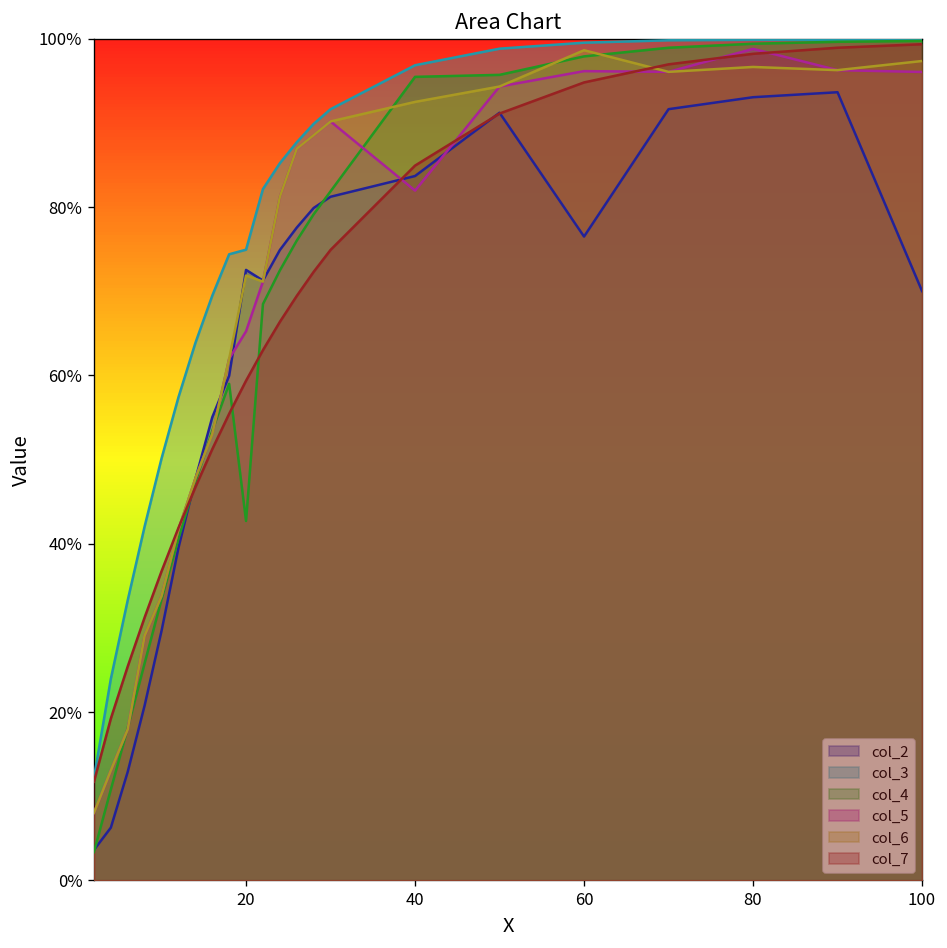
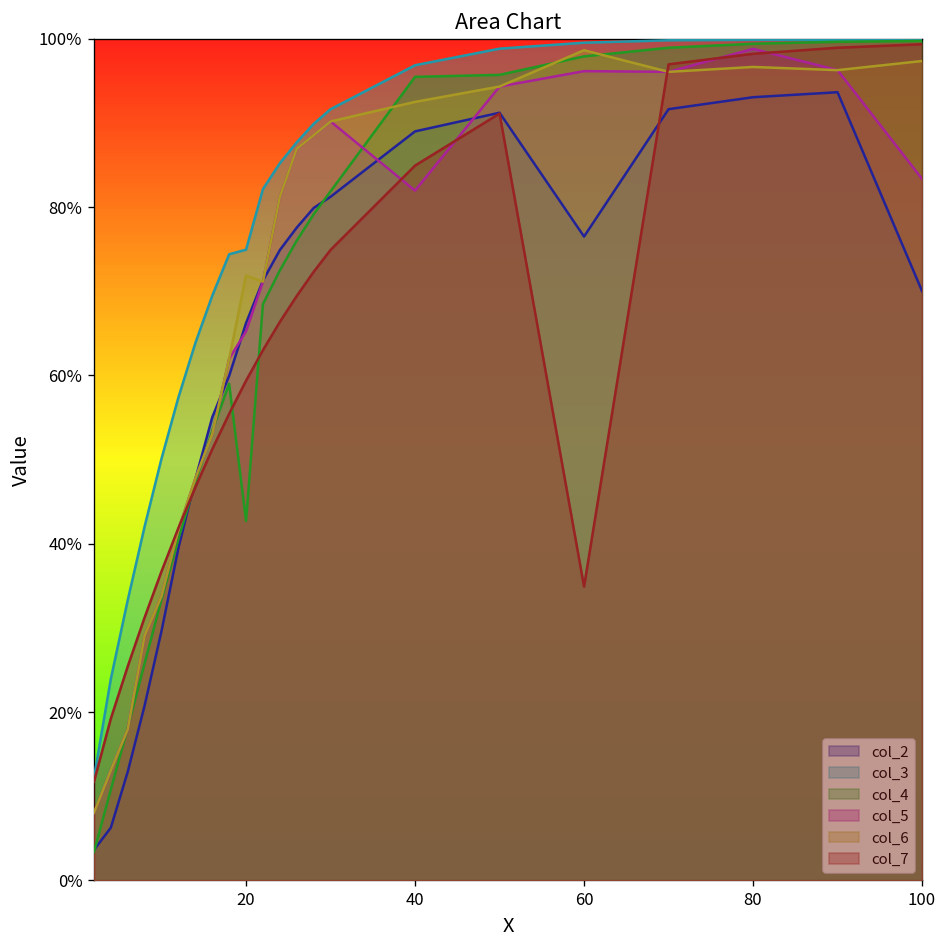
col_2, 20: 73% -> 66%
col_2, 40: 84% -> 89%
col_7, 60: 95% -> 35%
col_5, 100: 96% -> 83%
